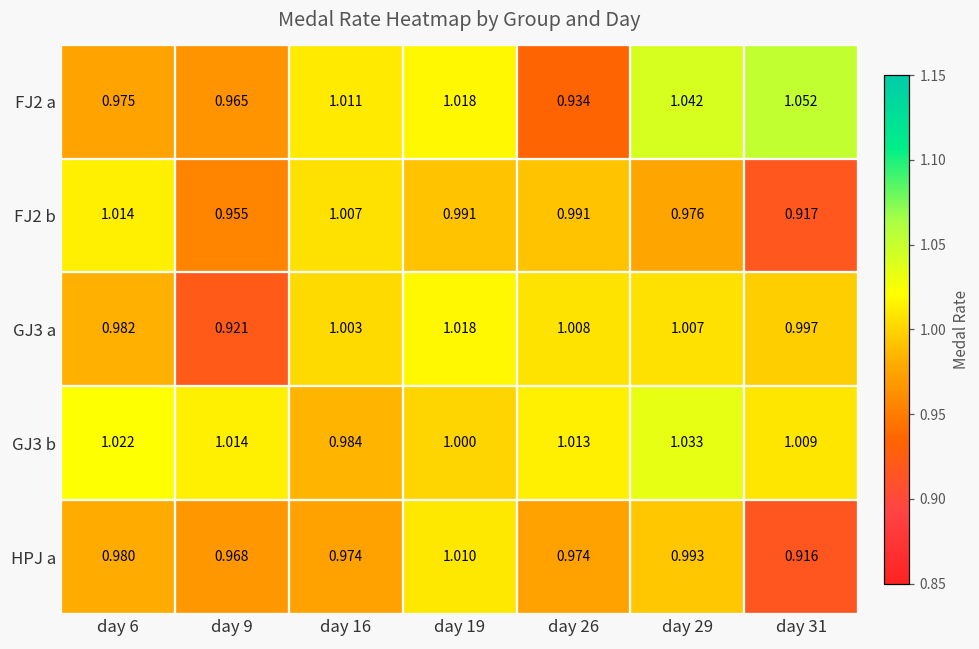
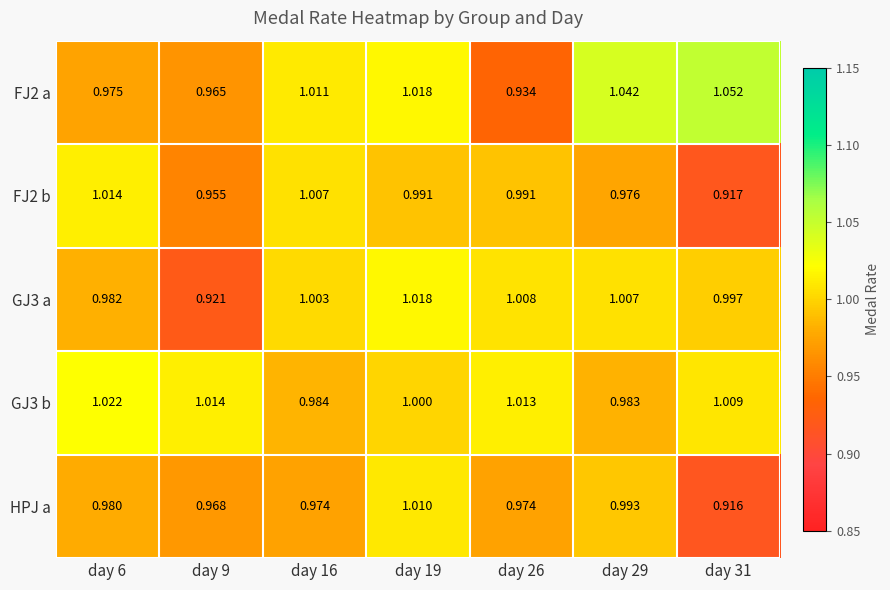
GJ3 b, day 29: 1.033 -> 0.983
